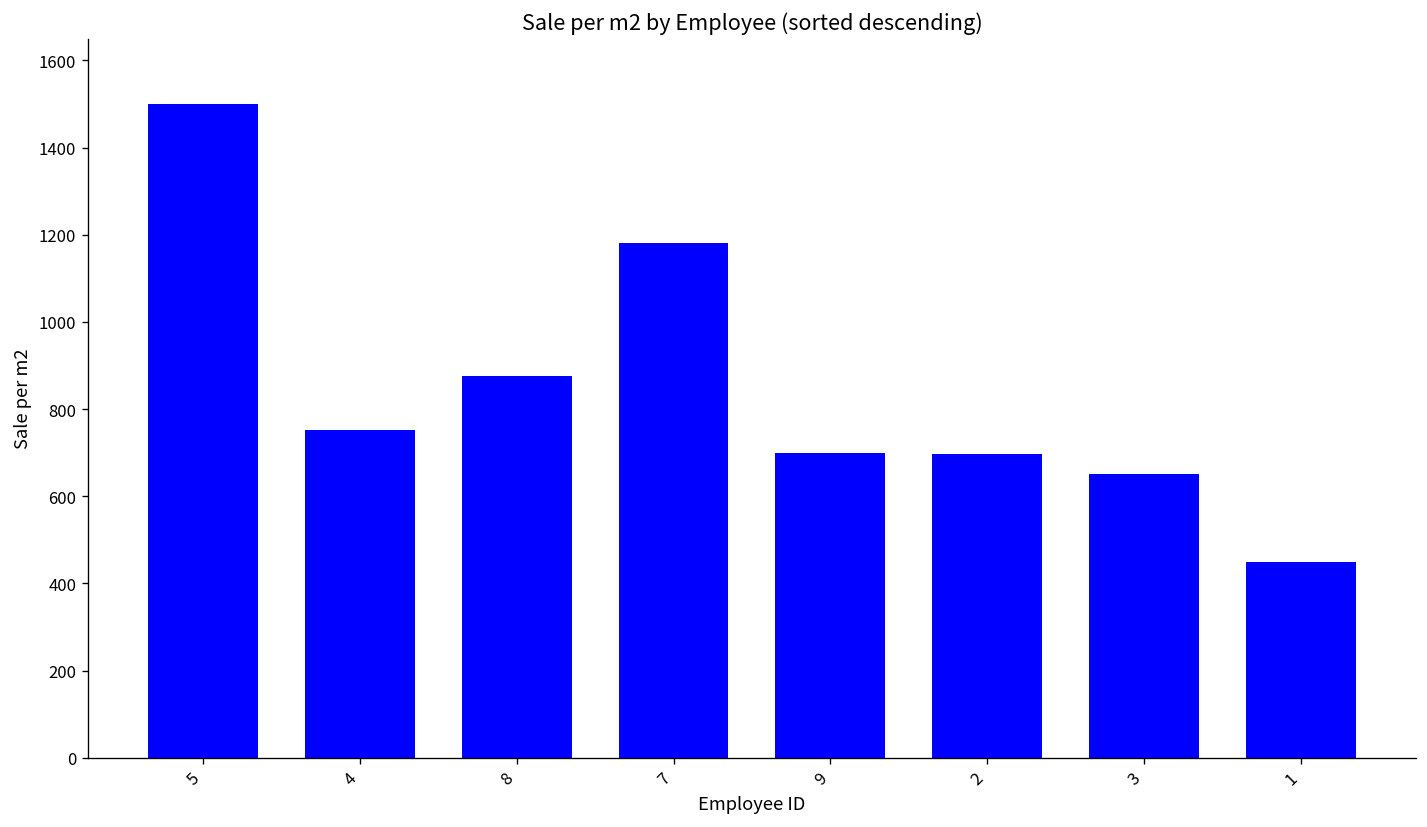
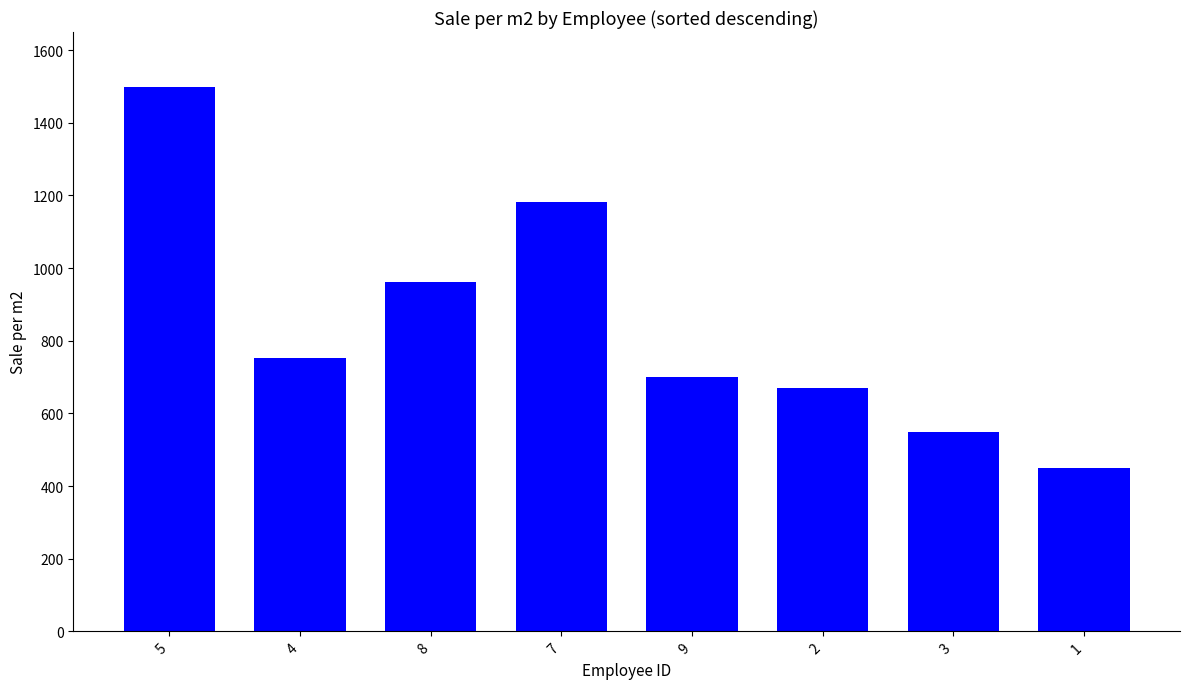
8: 880 -> 960
2: 700 -> 670
3: 650 -> 550
